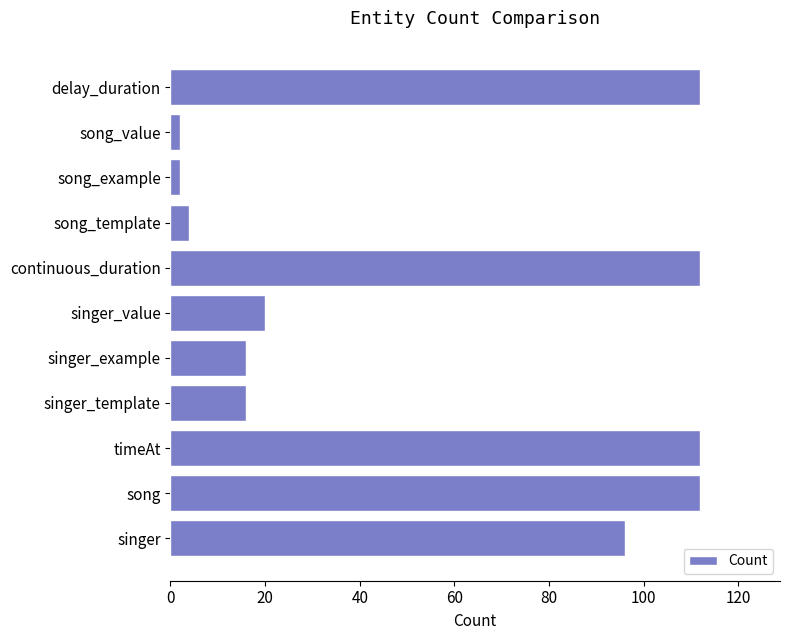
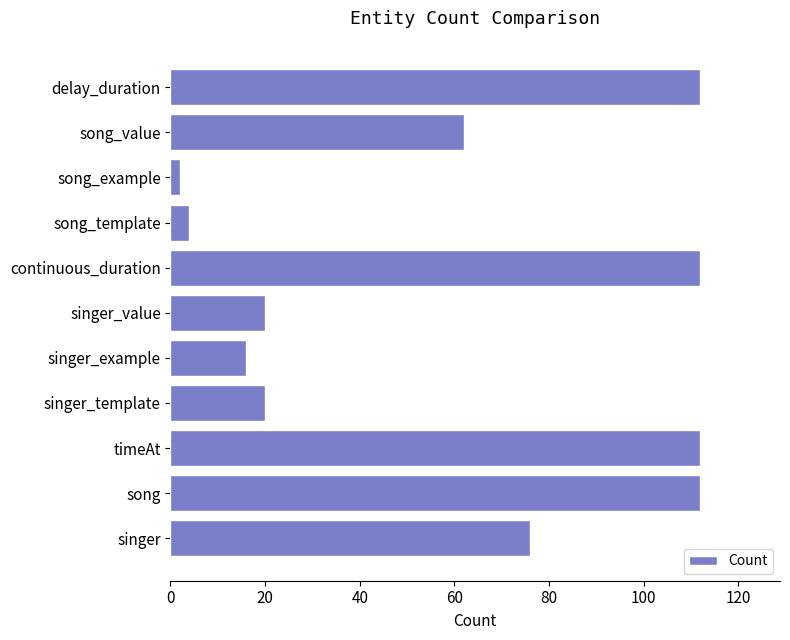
song_value: 2 -> 62
singer_template: 16 -> 20
singer: 96 -> 76
